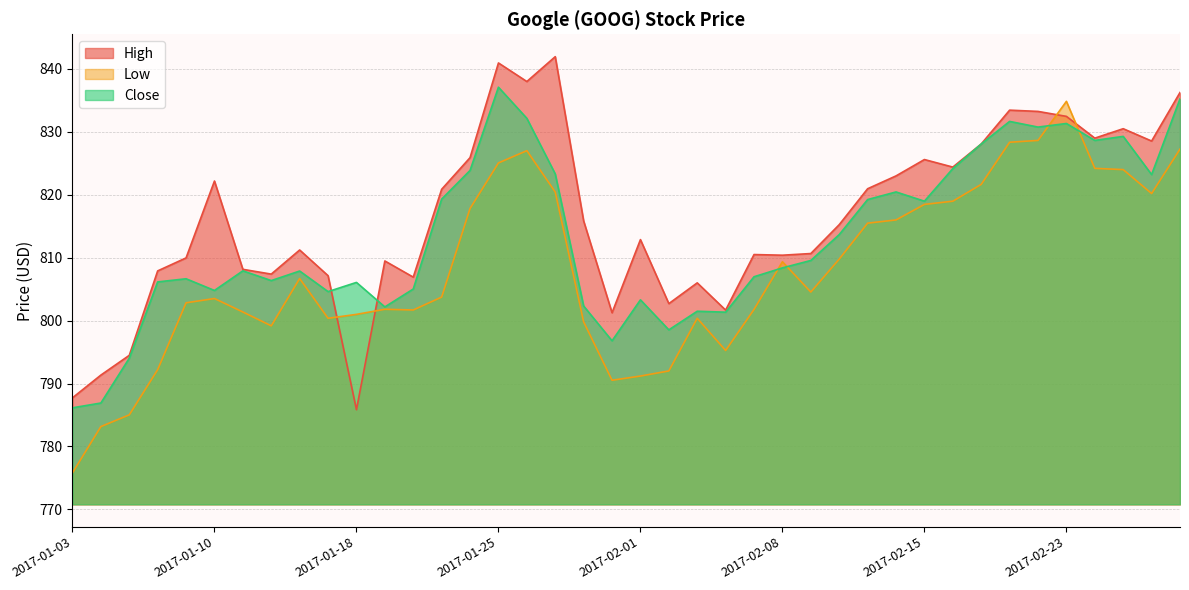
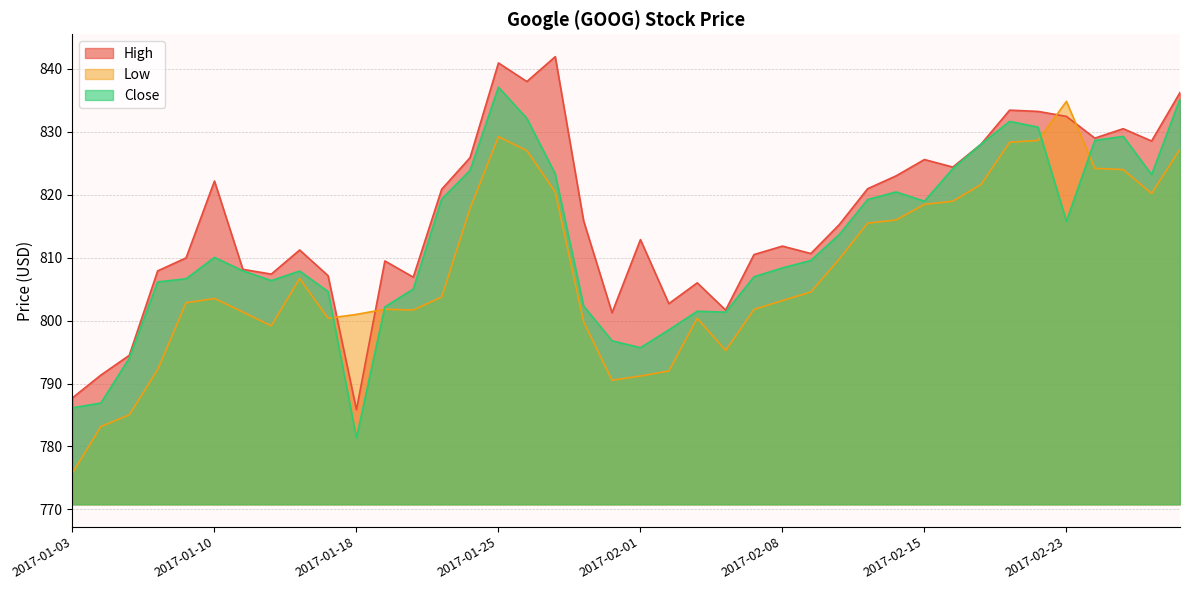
Close, 2017-01-10: 805 -> 810
Close, 2017-01-18: 806 -> 781
Low, 2017-01-25: 825 -> 829
Close, 2017-02-01: 803 -> 796
High, 2017-02-08: 810 -> 812
Low, 2017-02-08: 809 -> 803
Close, 2017-02-23: 831 -> 816
